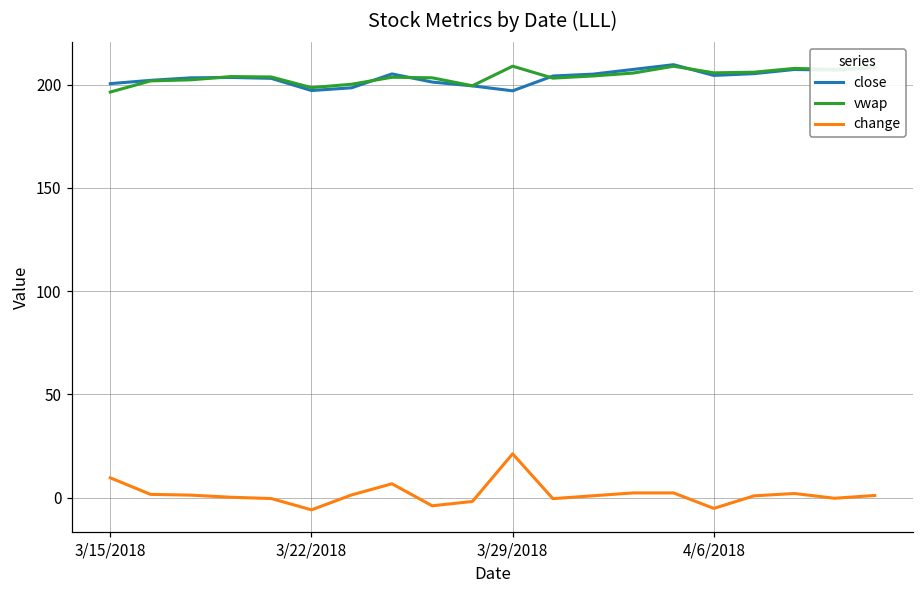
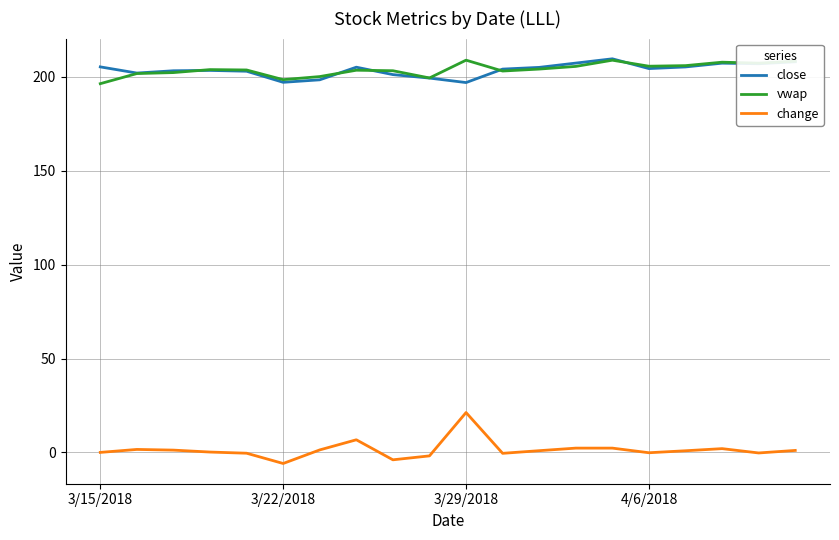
close, 3/15/2018: 200 -> 205
change, 3/15/2018: 10 -> 0
change, 4/6/2018: -5 -> 0
